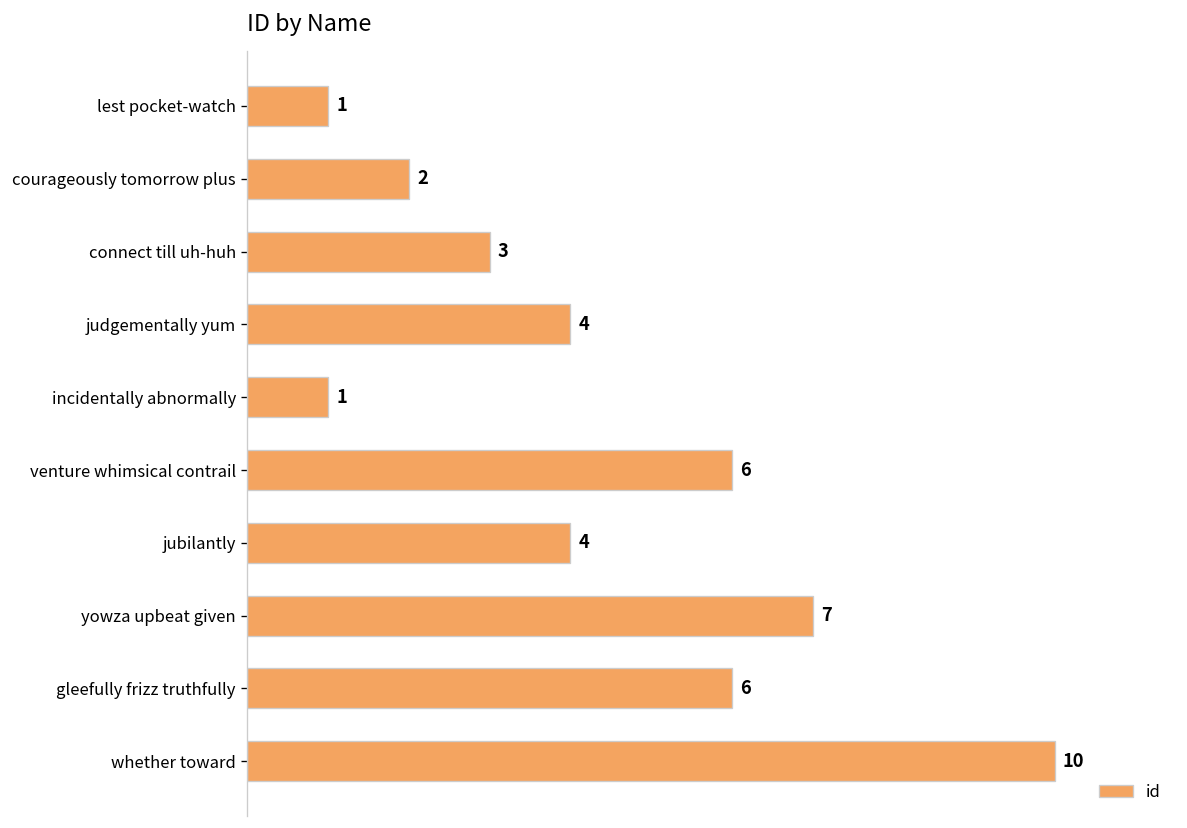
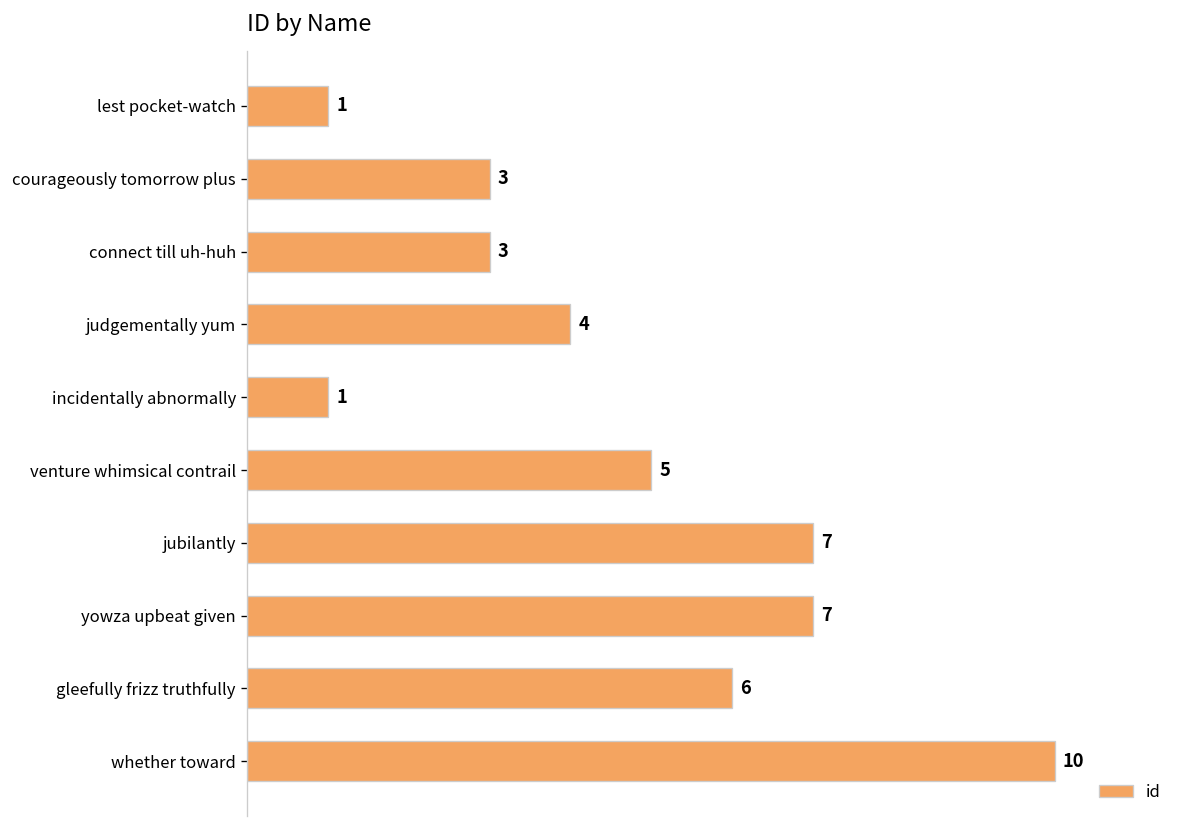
courageously tomorrow plus: 2 -> 3
venture whimsical contrail: 6 -> 5
jubilantly: 4 -> 7
